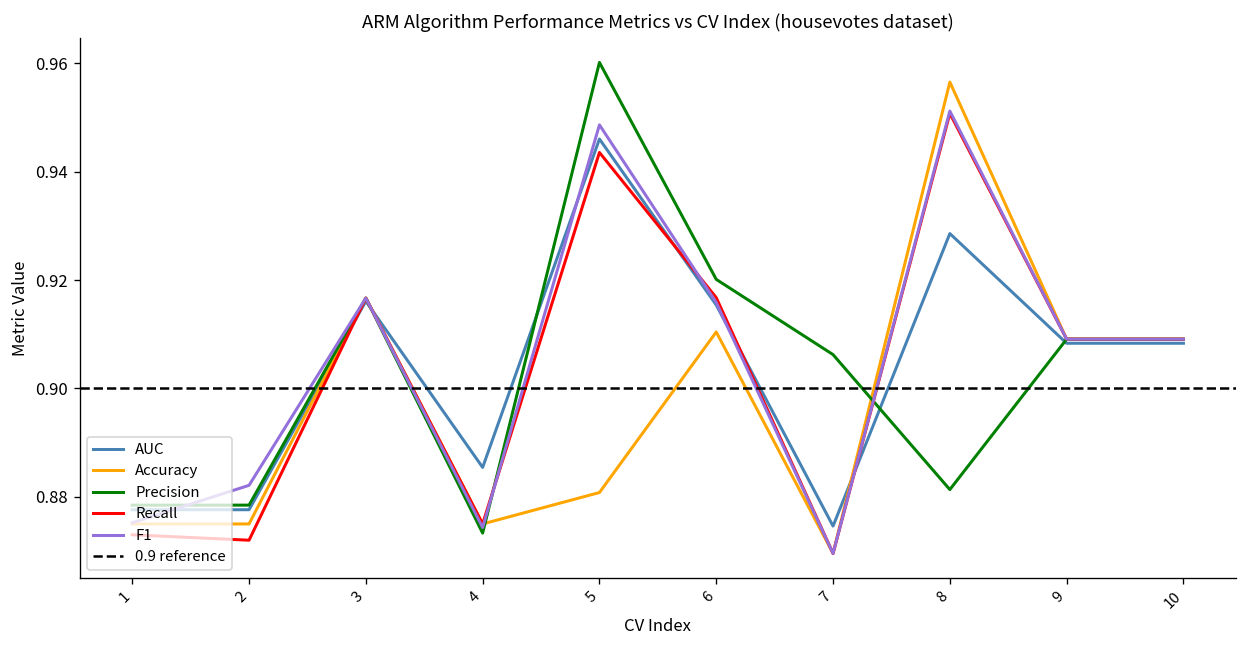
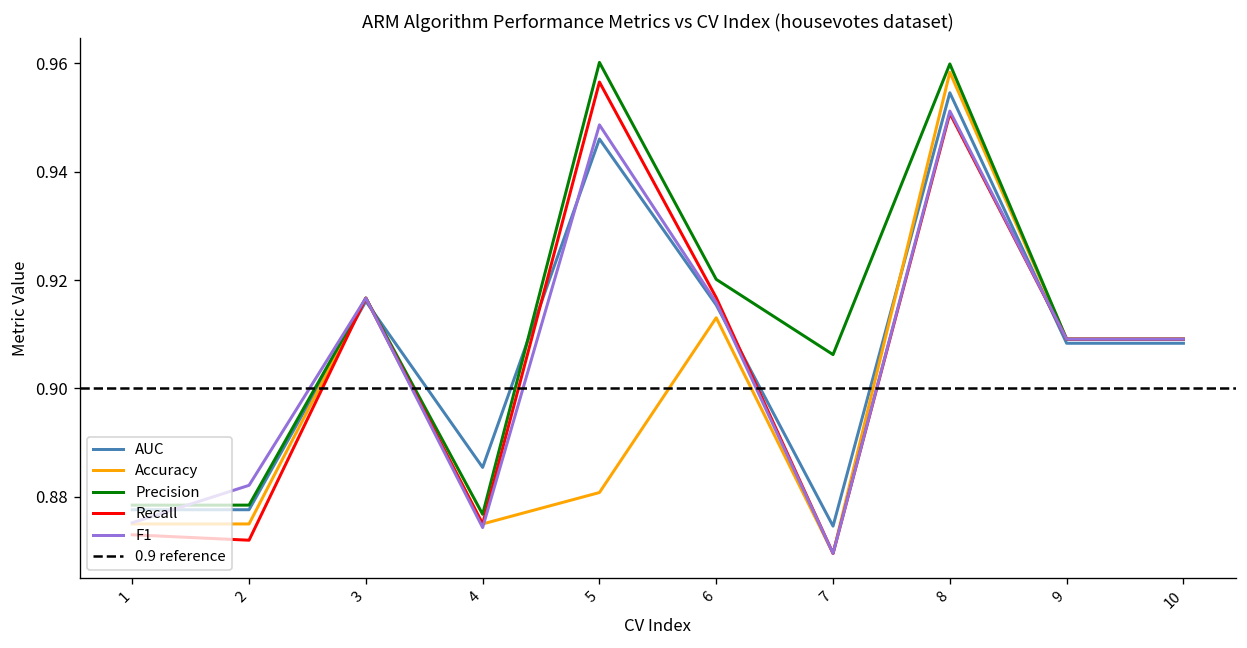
Precision, 4: 0.873 -> 0.877
Recall, 5: 0.944 -> 0.957
Accuracy, 6: 0.910 -> 0.913
AUC, 8: 0.929 -> 0.955
Accuracy, 8: 0.957 -> 0.958
Precision, 8: 0.881 -> 0.960
